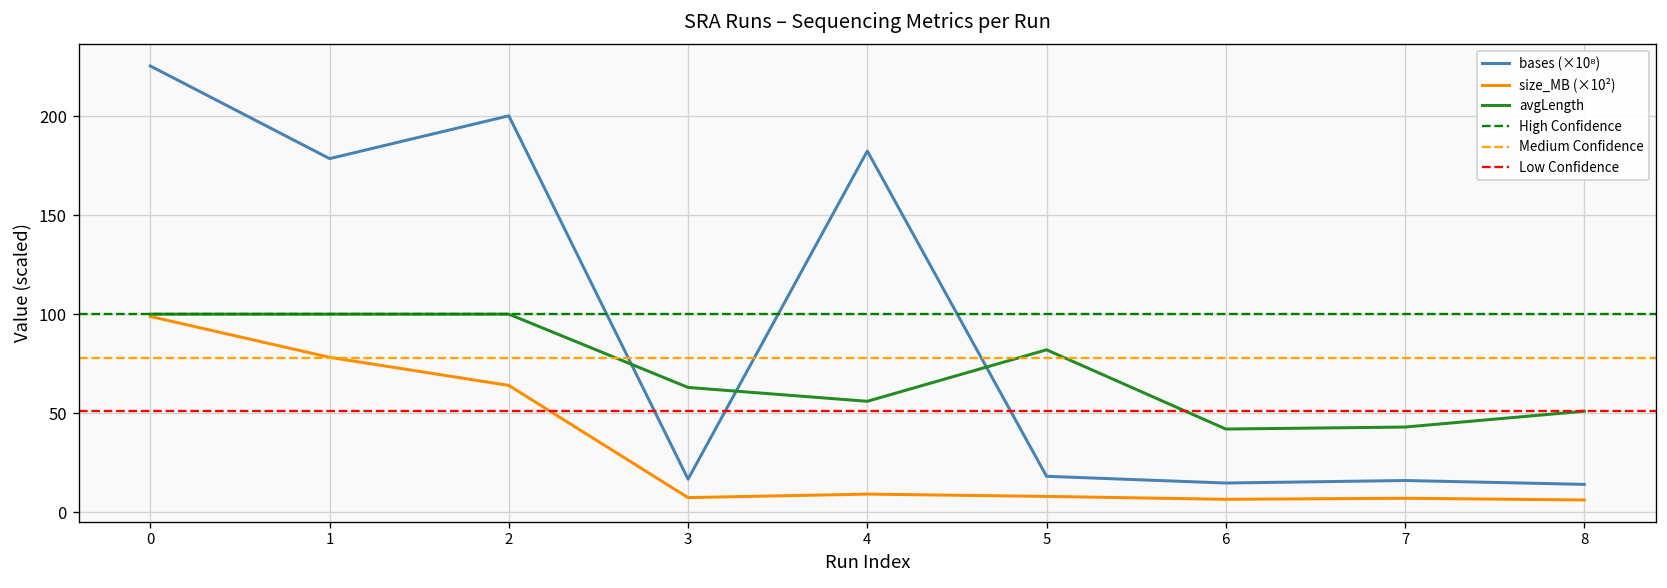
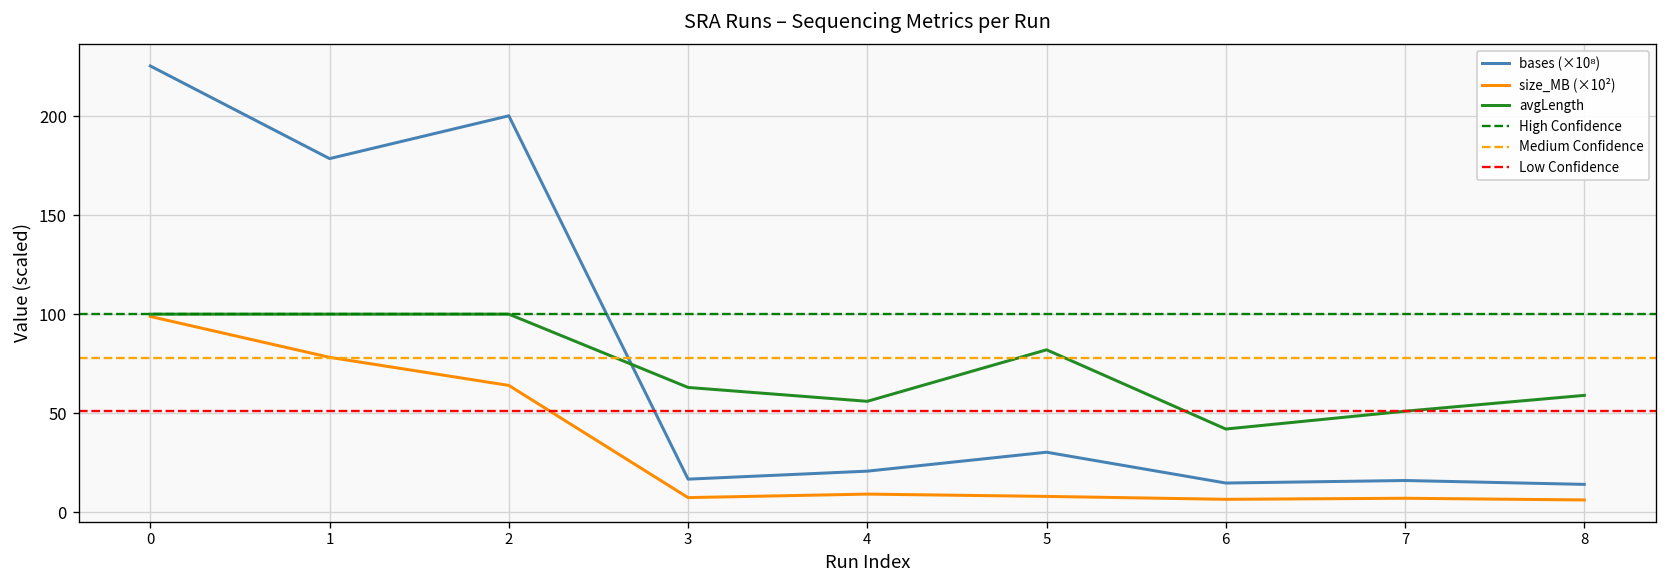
bases (×10⁸), 4: 182 -> 21
bases (×10⁸), 5: 18 -> 30
avgLength, 7: 43 -> 51
avgLength, 8: 51 -> 59
